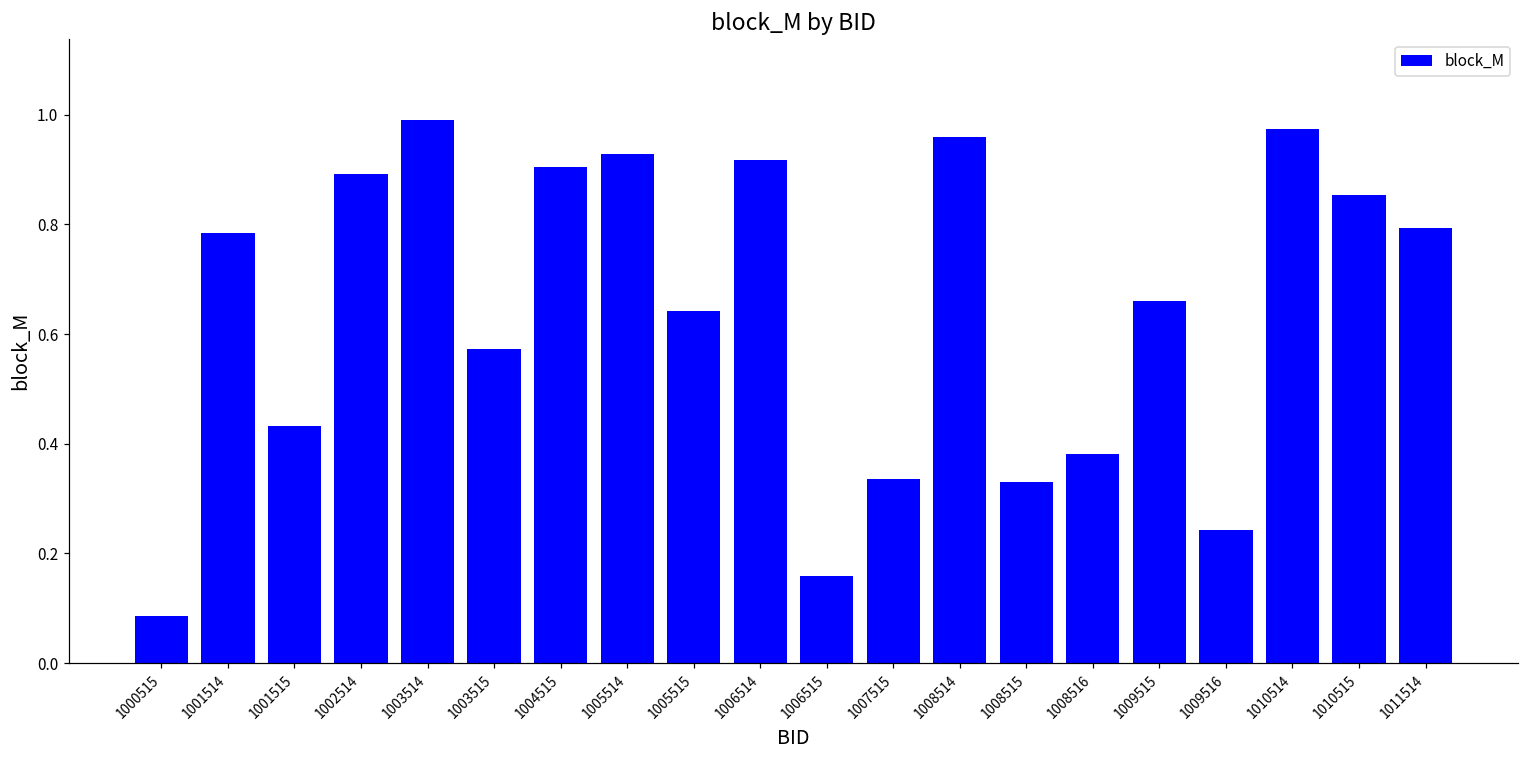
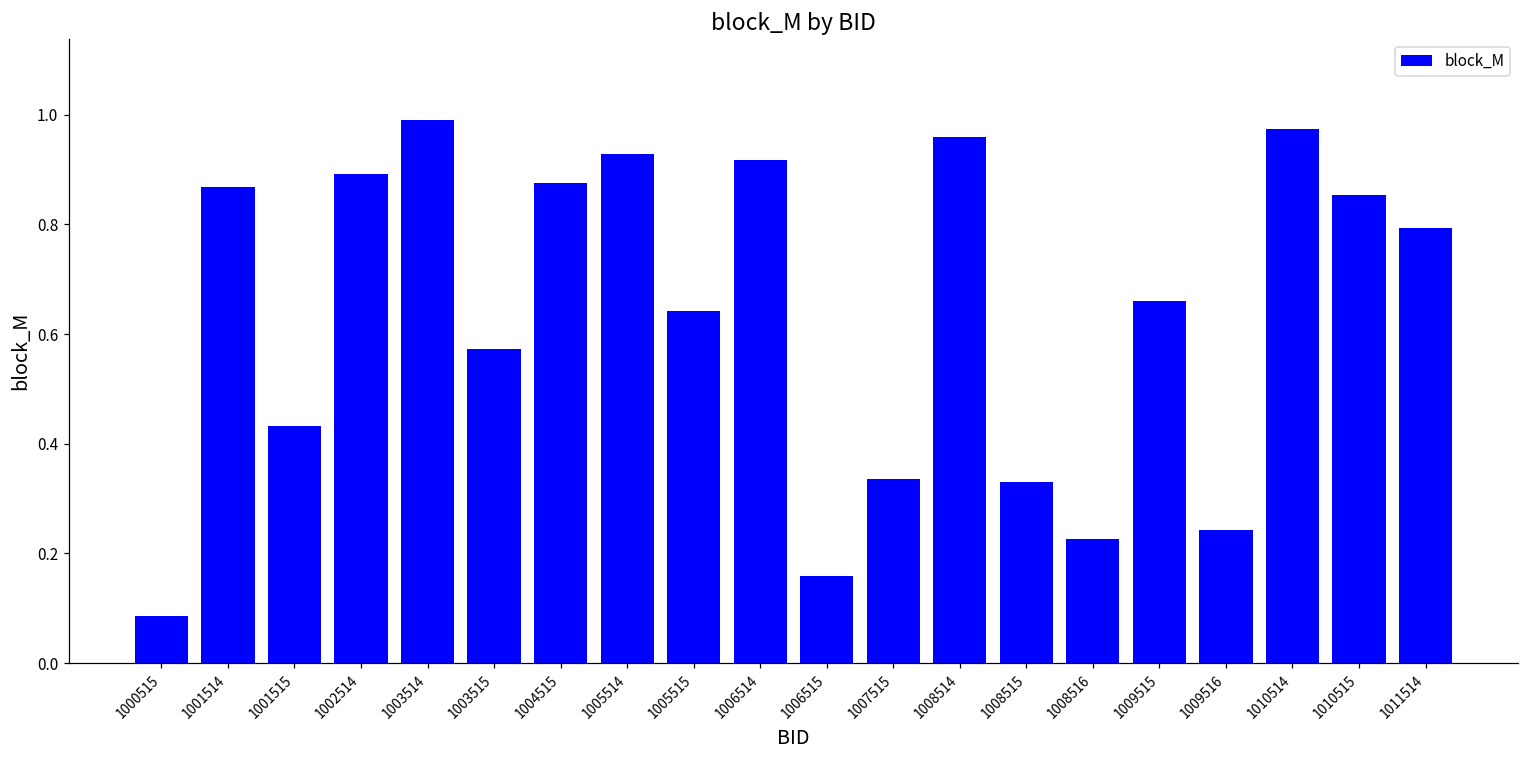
1001514: 0.78 -> 0.87
1004515: 0.90 -> 0.88
1008516: 0.38 -> 0.23
